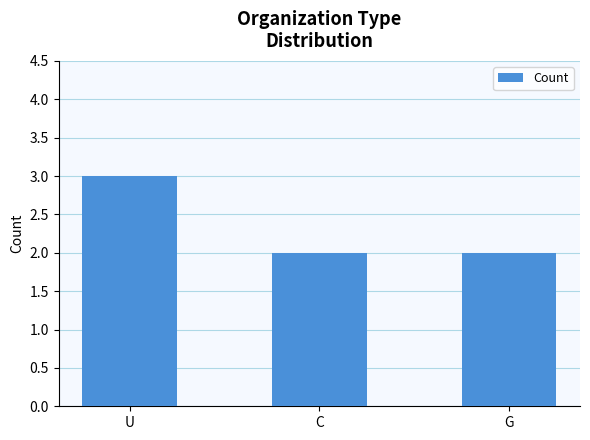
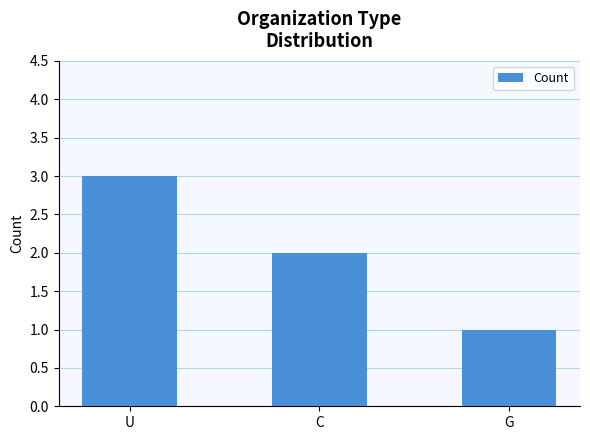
G: 2 -> 1
